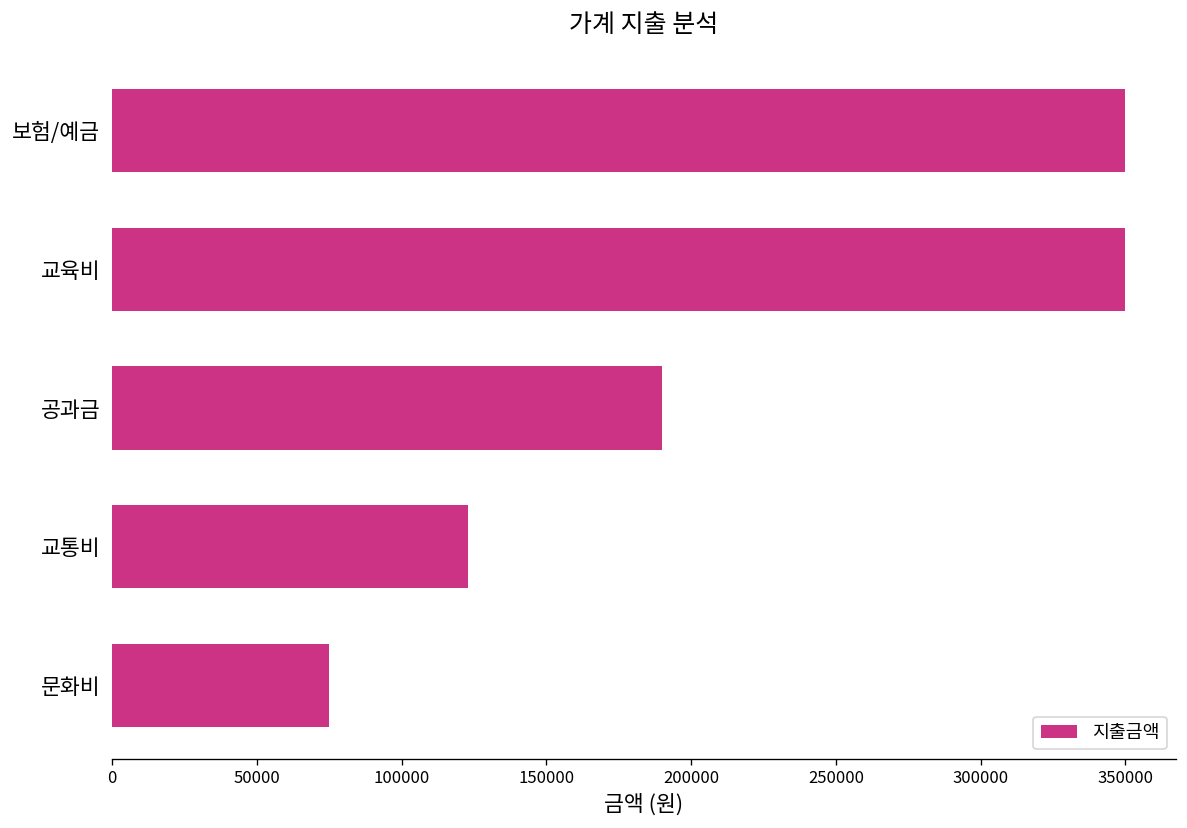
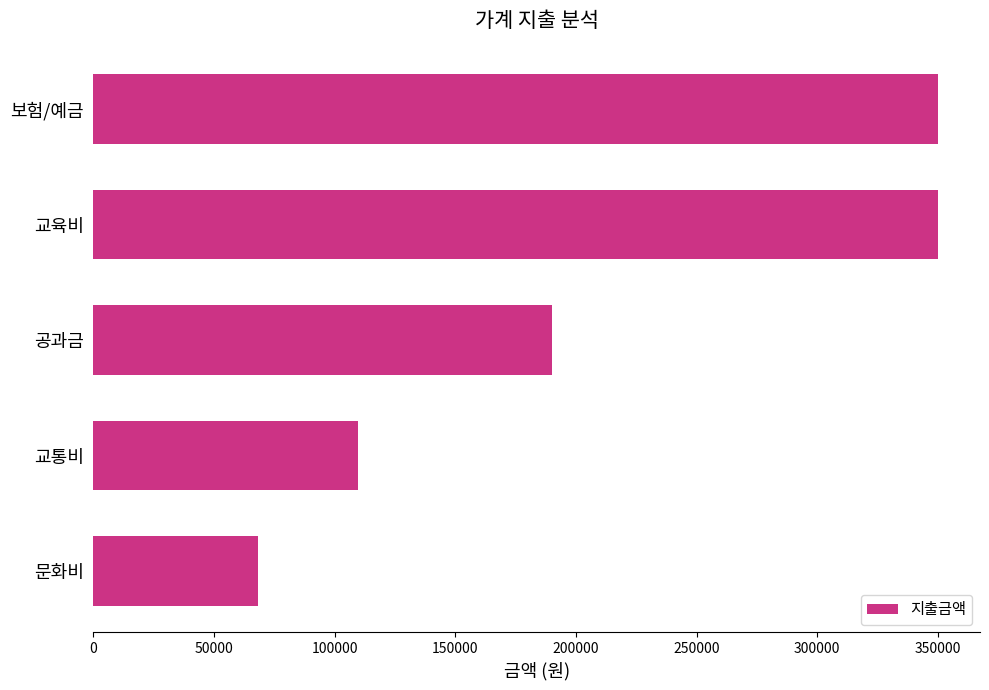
교통비: 123000 -> 110000
문화비: 75000 -> 68000
